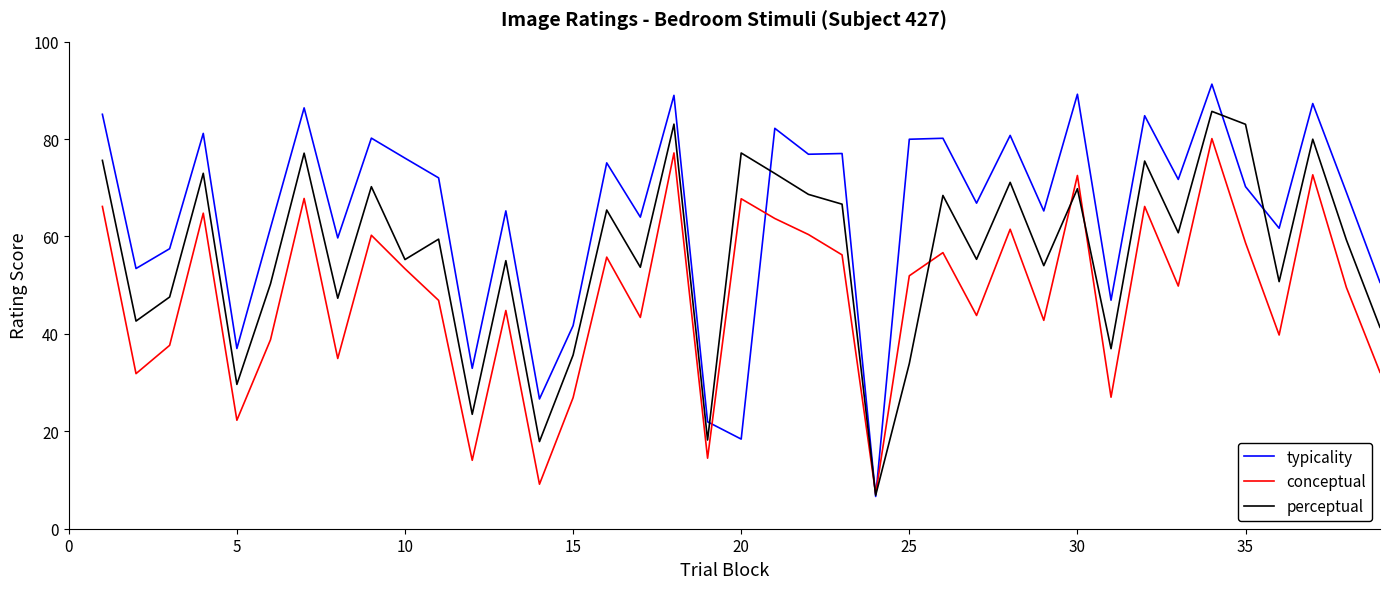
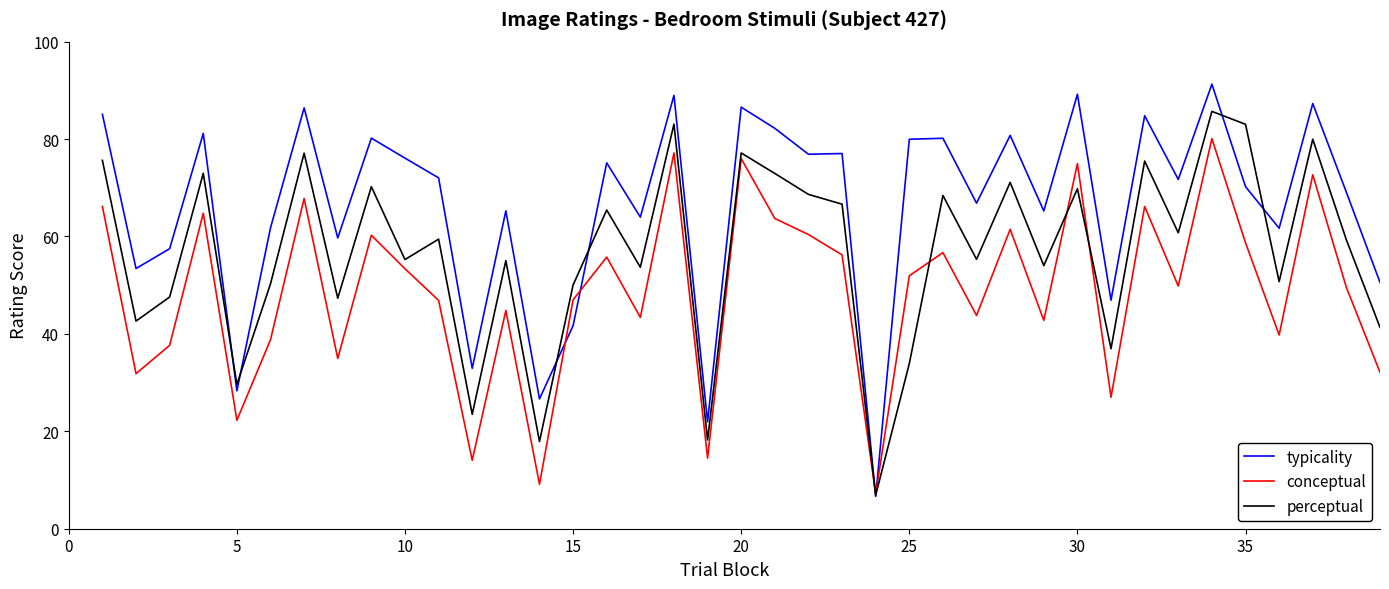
typicality, 5: 37 -> 28
conceptual, 15: 27 -> 47
perceptual, 15: 36 -> 50
typicality, 20: 18 -> 87
conceptual, 20: 68 -> 76
conceptual, 30: 73 -> 75
